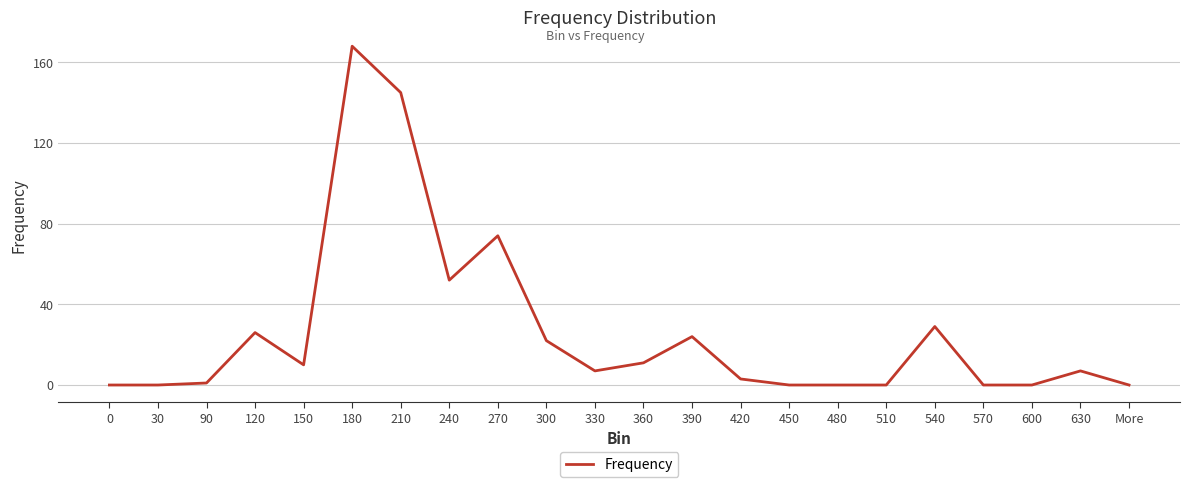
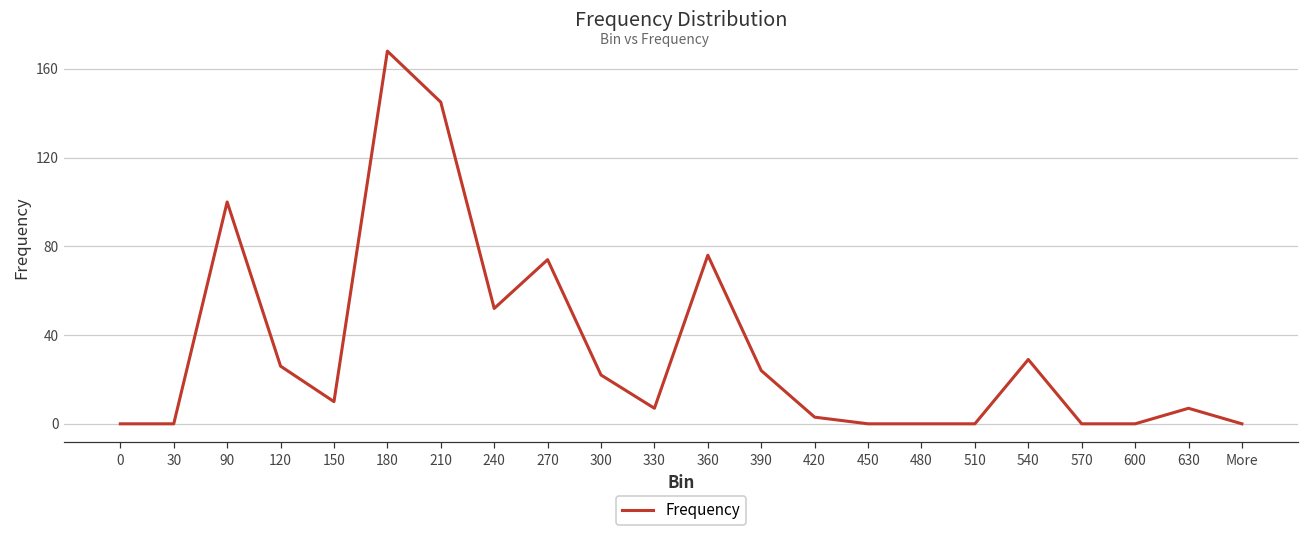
90: 1 -> 100
360: 11 -> 76
